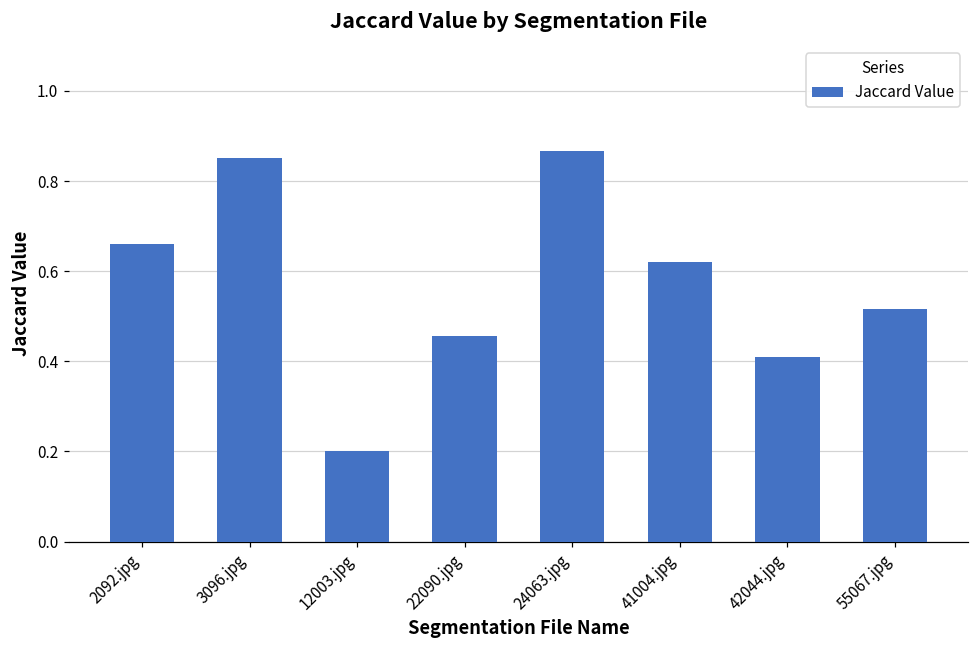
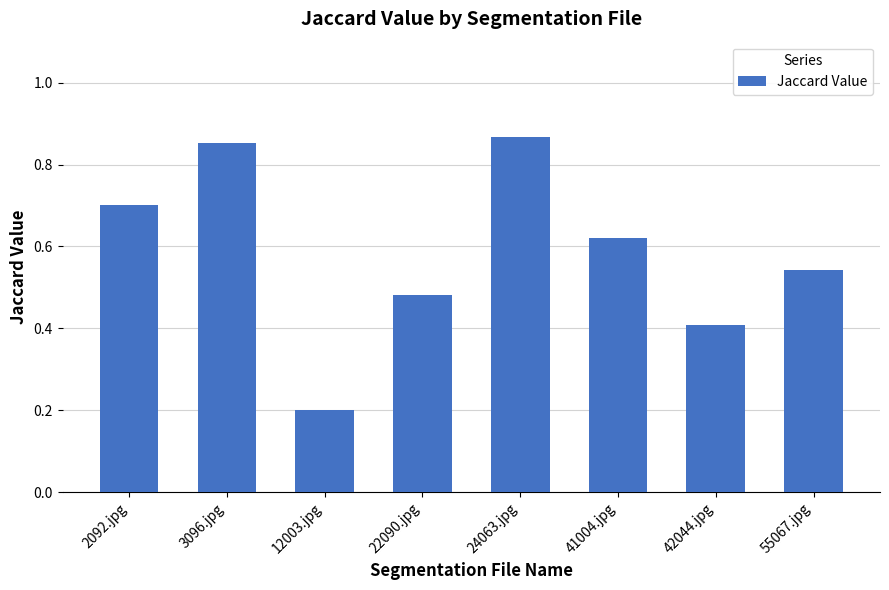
2092.jpg: 0.66 -> 0.70
22090.jpg: 0.46 -> 0.48
55067.jpg: 0.52 -> 0.54
